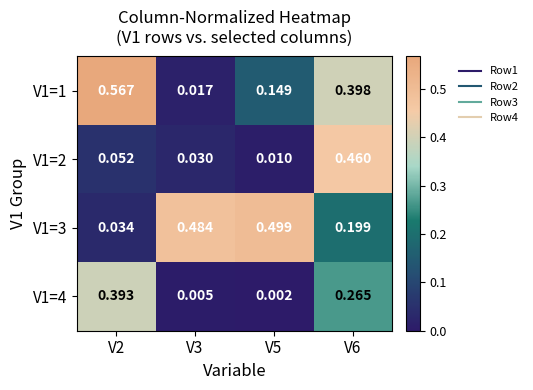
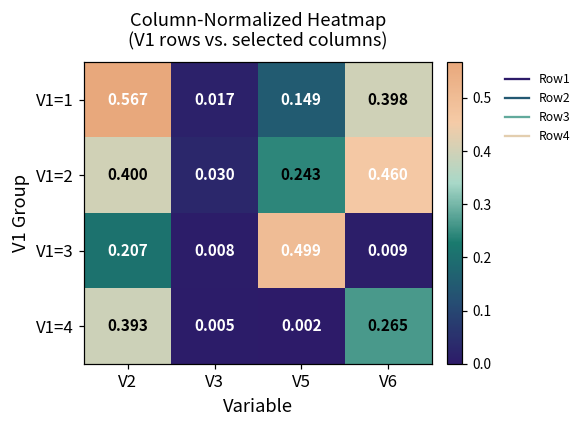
V1=2, V2: 0.052 -> 0.400
V1=2, V5: 0.010 -> 0.243
V1=3, V2: 0.034 -> 0.207
V1=3, V3: 0.484 -> 0.008
V1=3, V6: 0.199 -> 0.009
